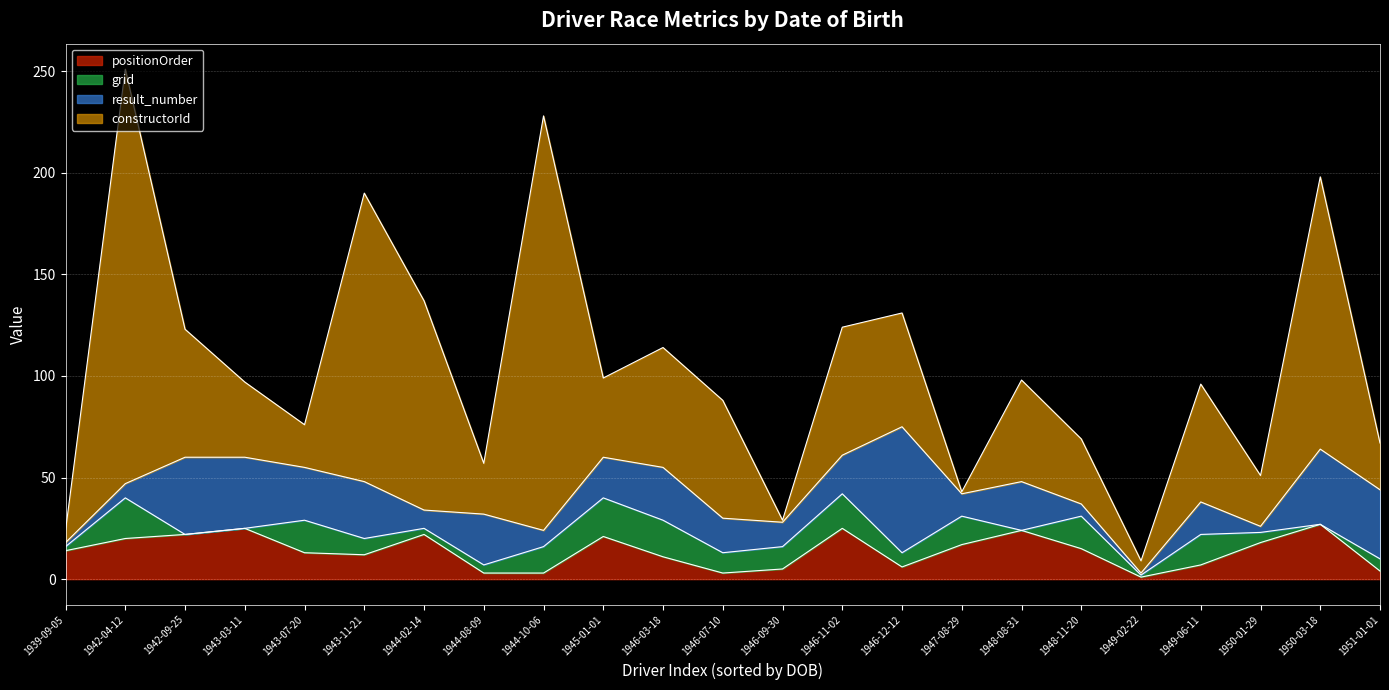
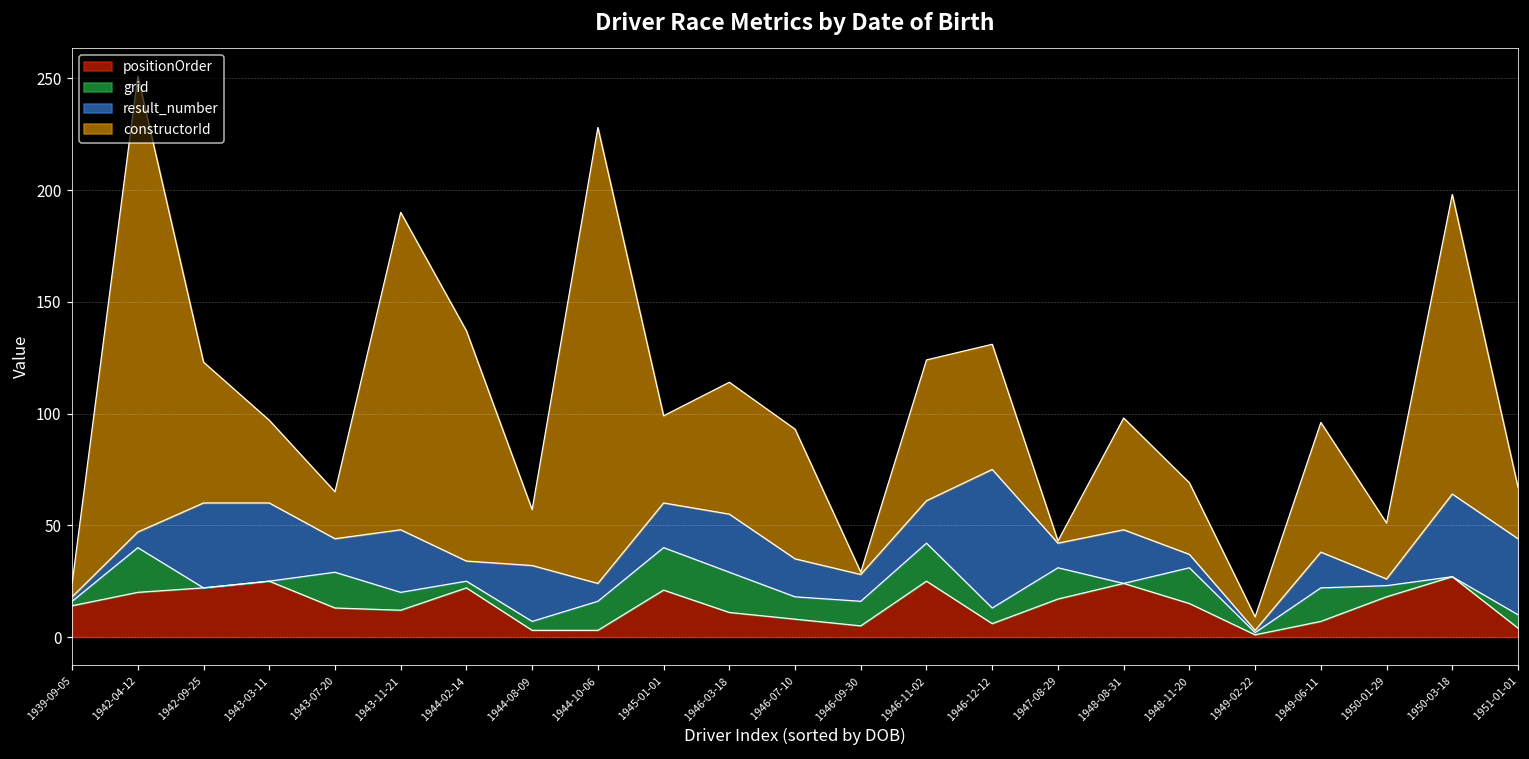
result_number, 1943-07-20: 26 -> 15
positionOrder, 1946-07-10: 3 -> 8
